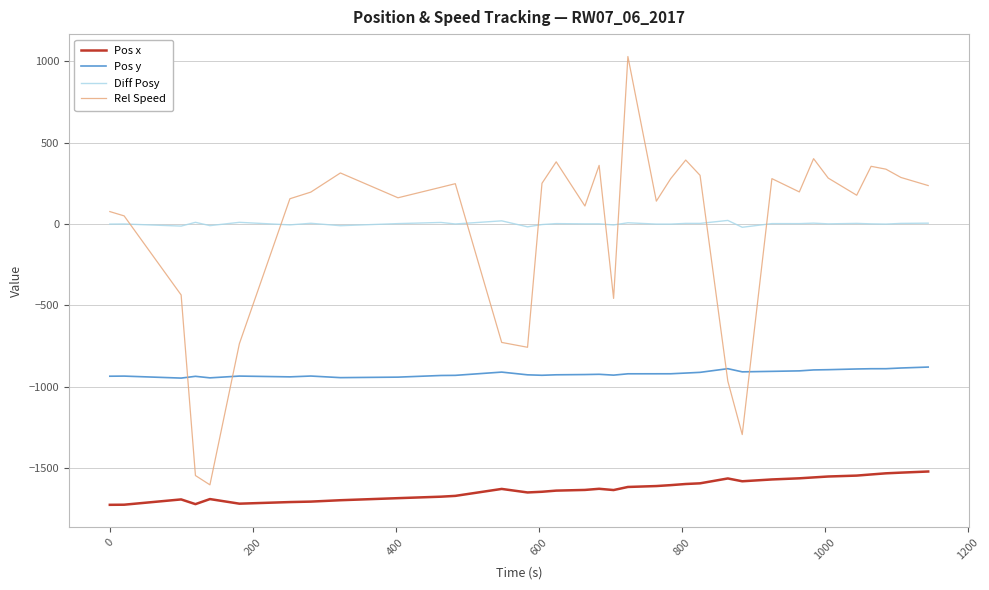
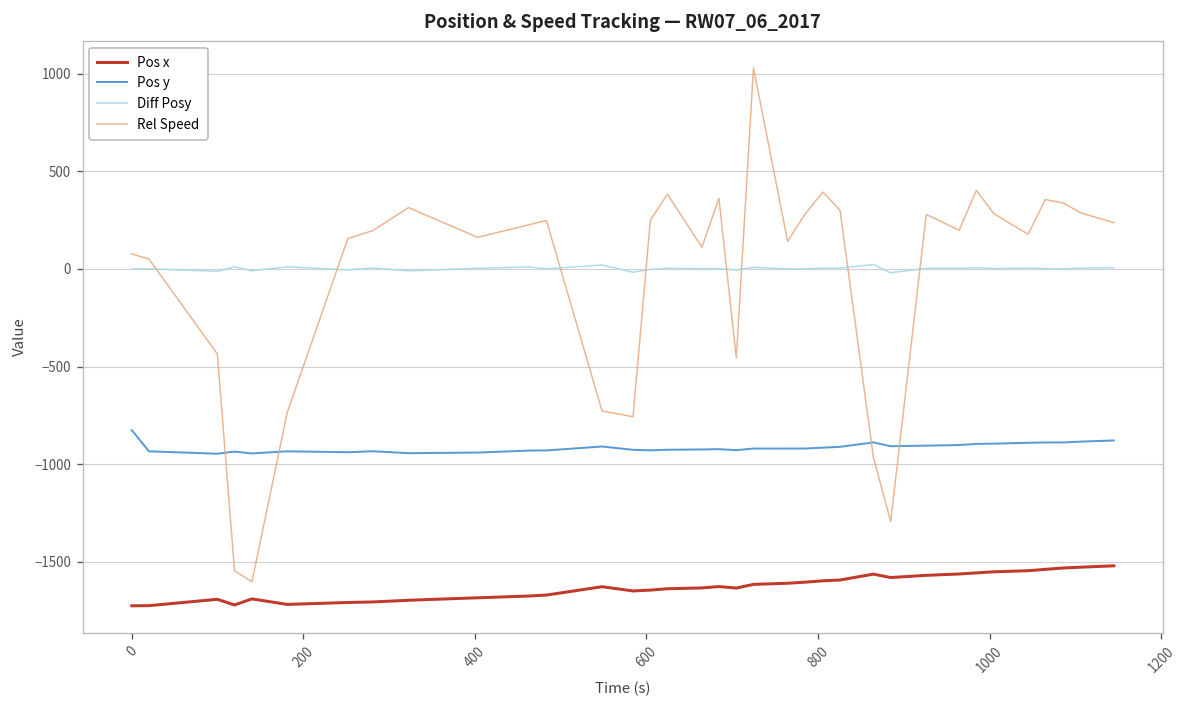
Pos y, 0: -940 -> -830
